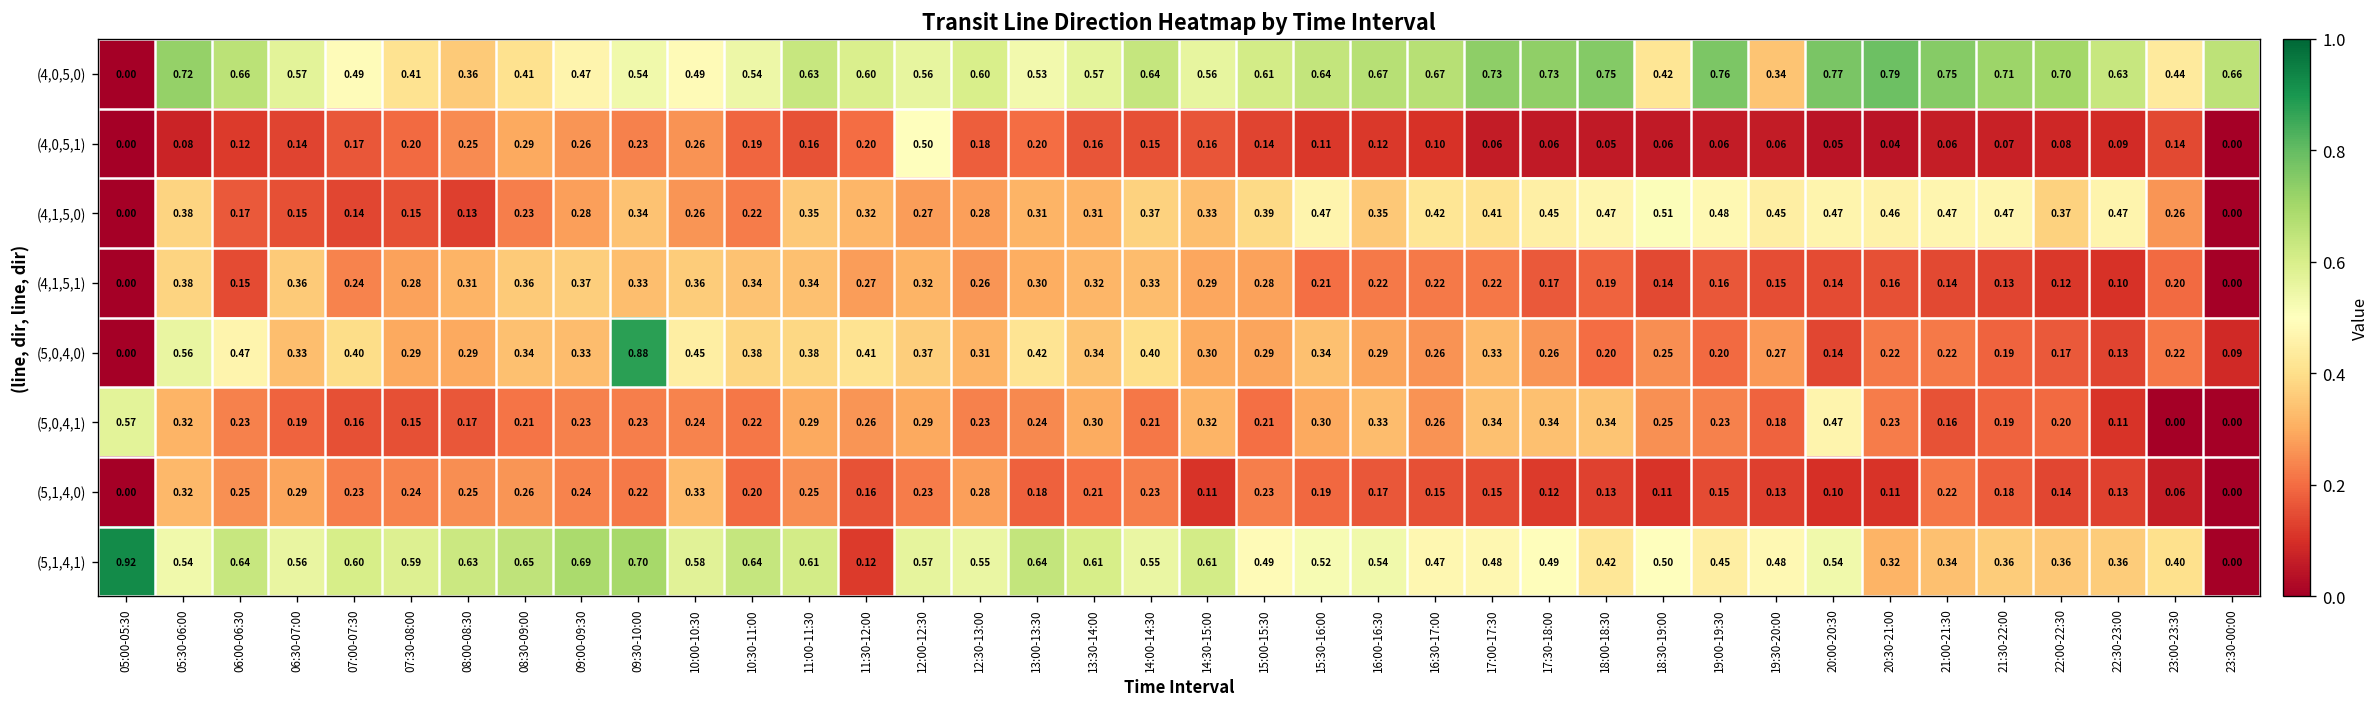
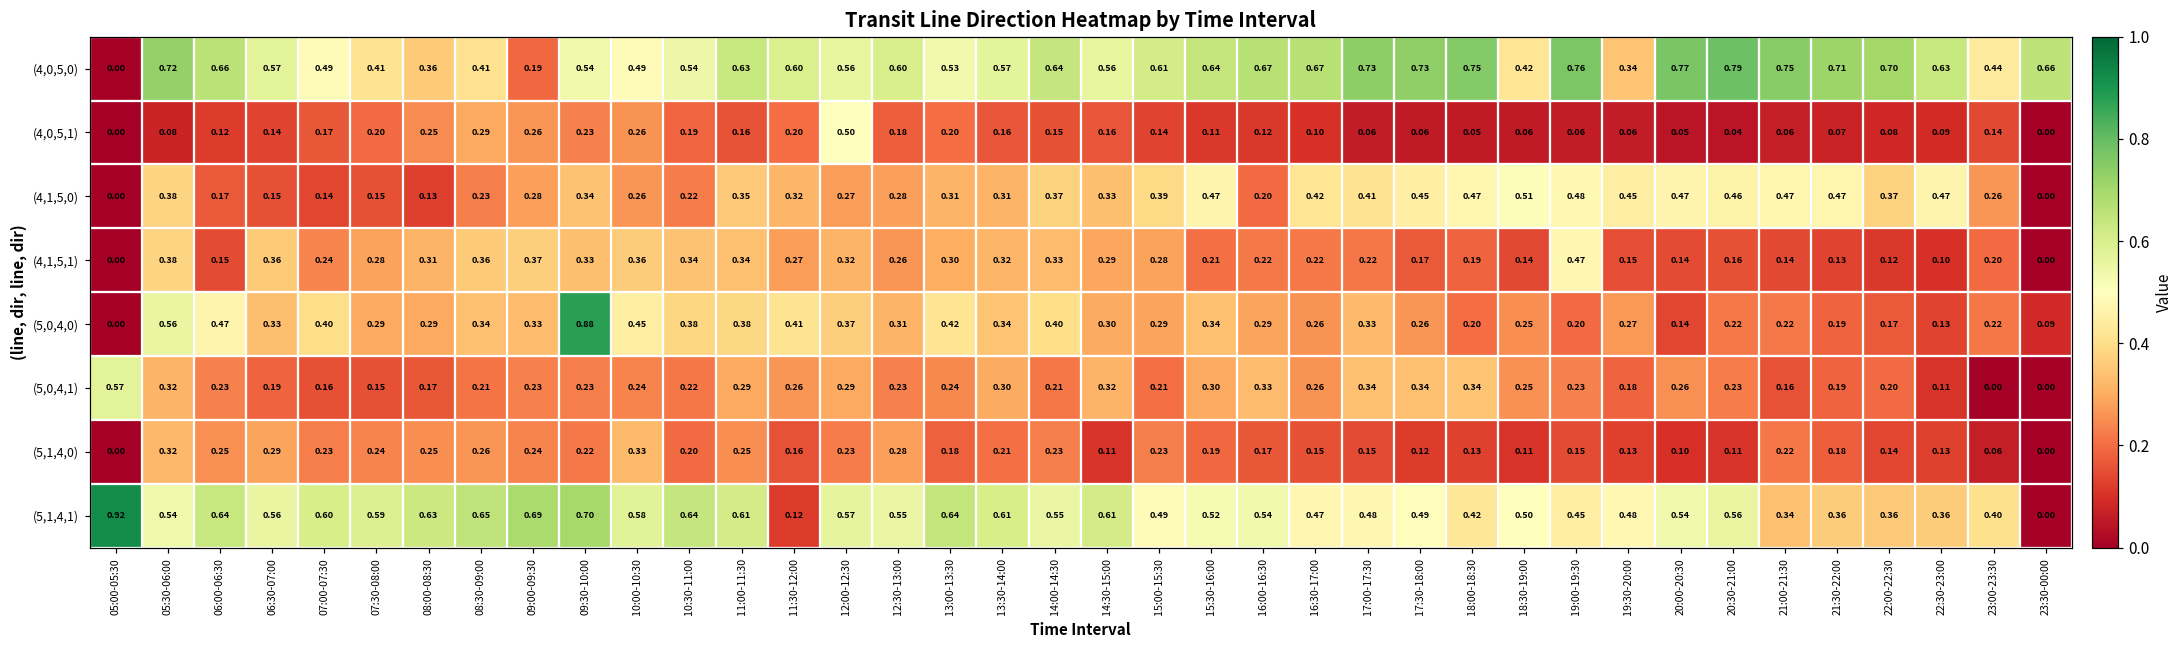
(4,0,5,0), 09:00-09:30: 0.47 -> 0.19
(4,1,5,0), 16:00-16:30: 0.35 -> 0.20
(4,1,5,1), 19:00-19:30: 0.16 -> 0.47
(5,0,4,1), 20:00-20:30: 0.47 -> 0.26
(5,1,4,1), 20:30-21:00: 0.32 -> 0.56
